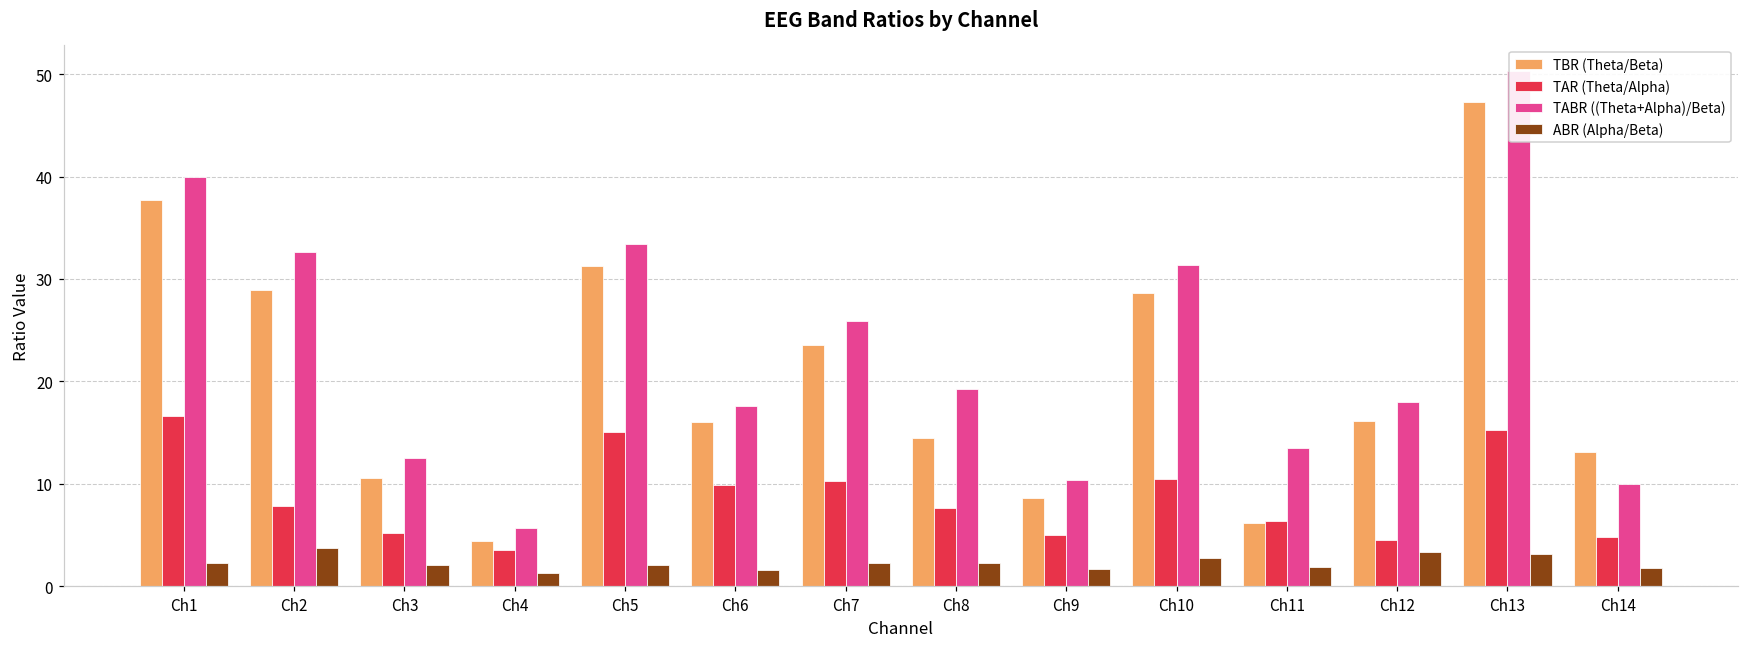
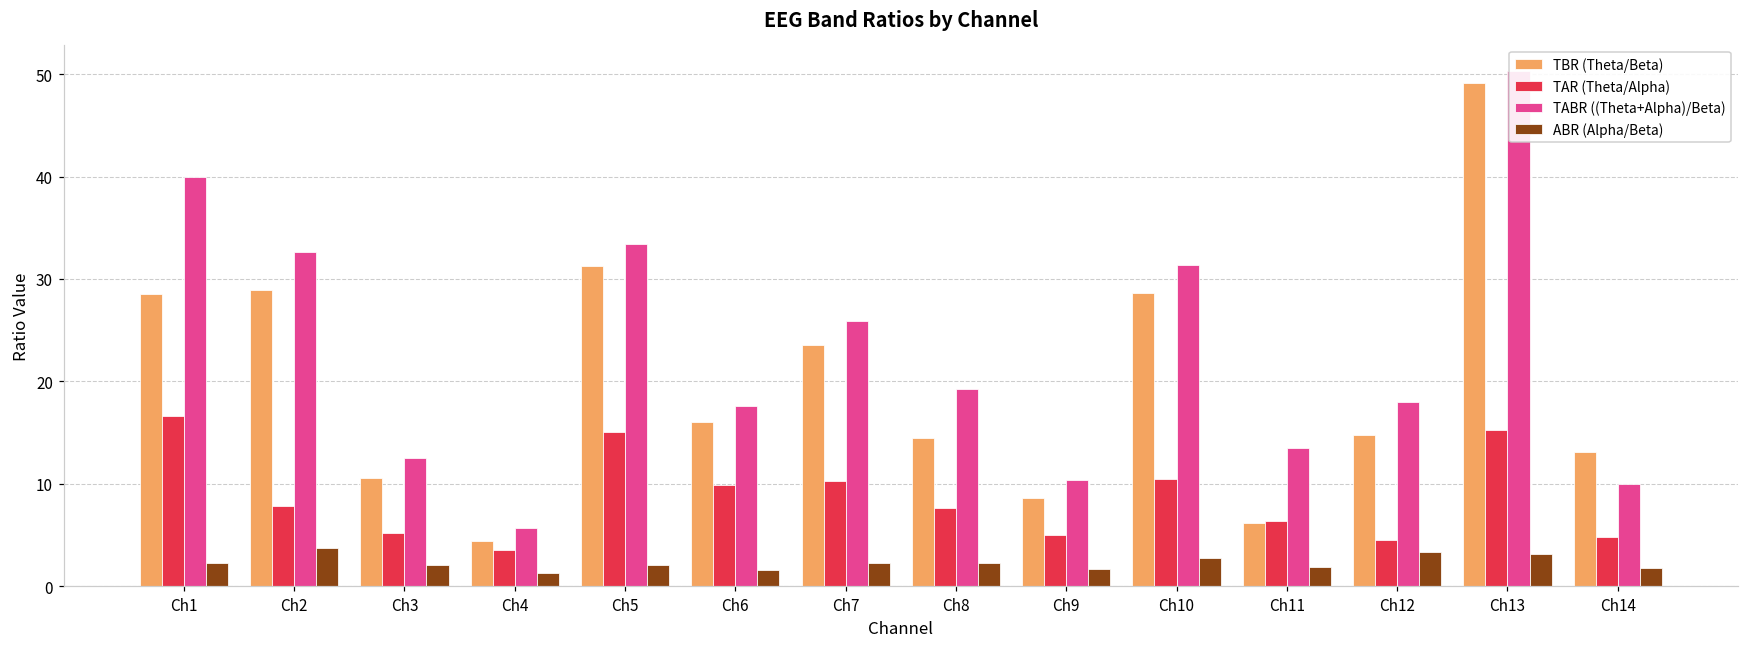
TBR (Theta/Beta), Ch1: 38 -> 28
TBR (Theta/Beta), Ch12: 16 -> 15
TBR (Theta/Beta), Ch13: 47 -> 49
